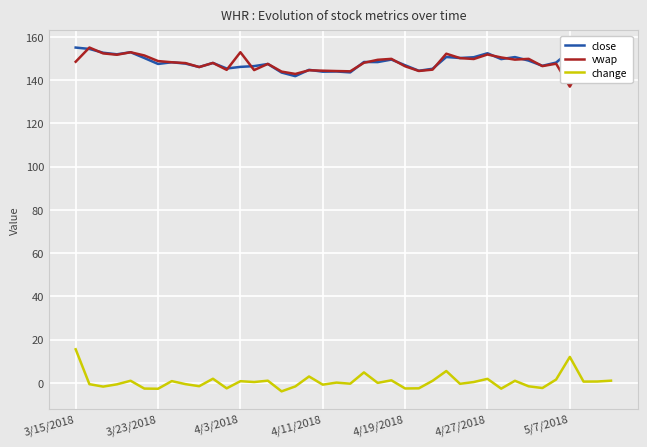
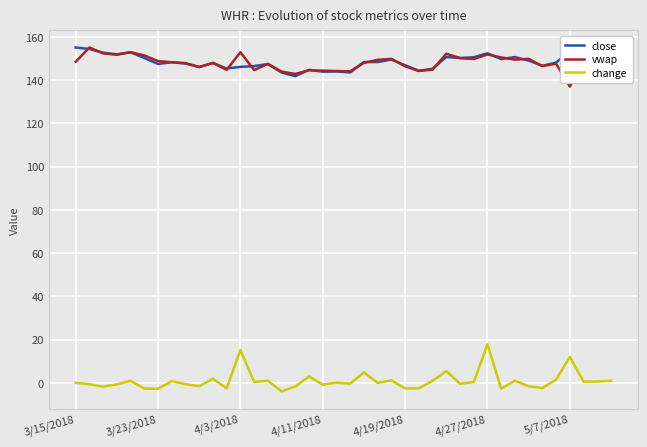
change, 3/15/2018: 16 -> 0
change, 4/3/2018: 1 -> 15
change, 4/27/2018: 2 -> 18
